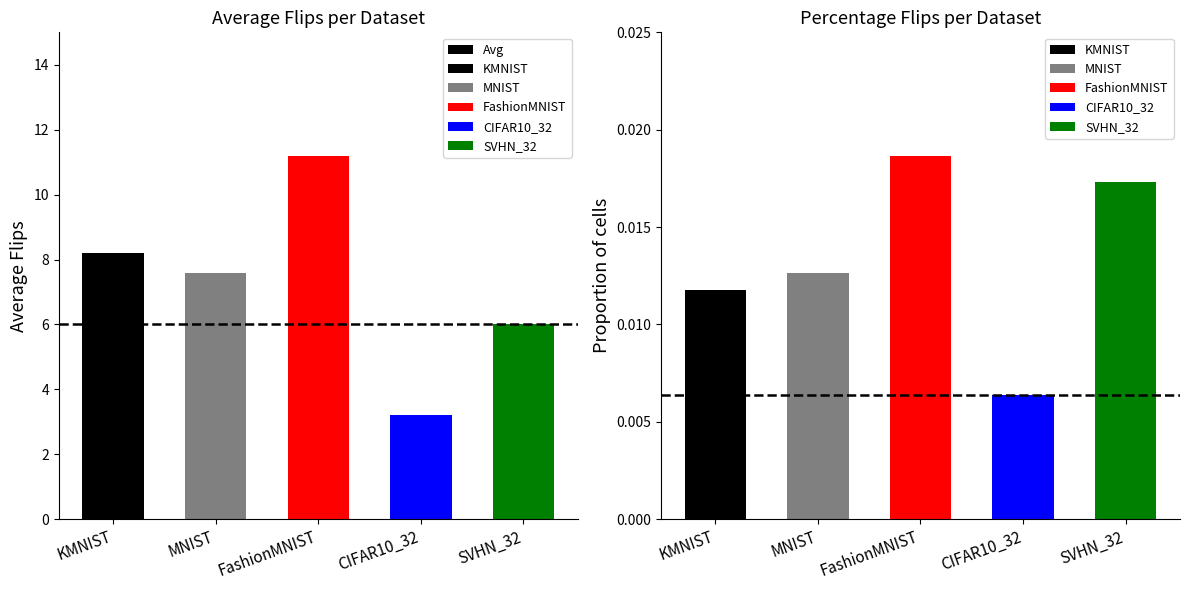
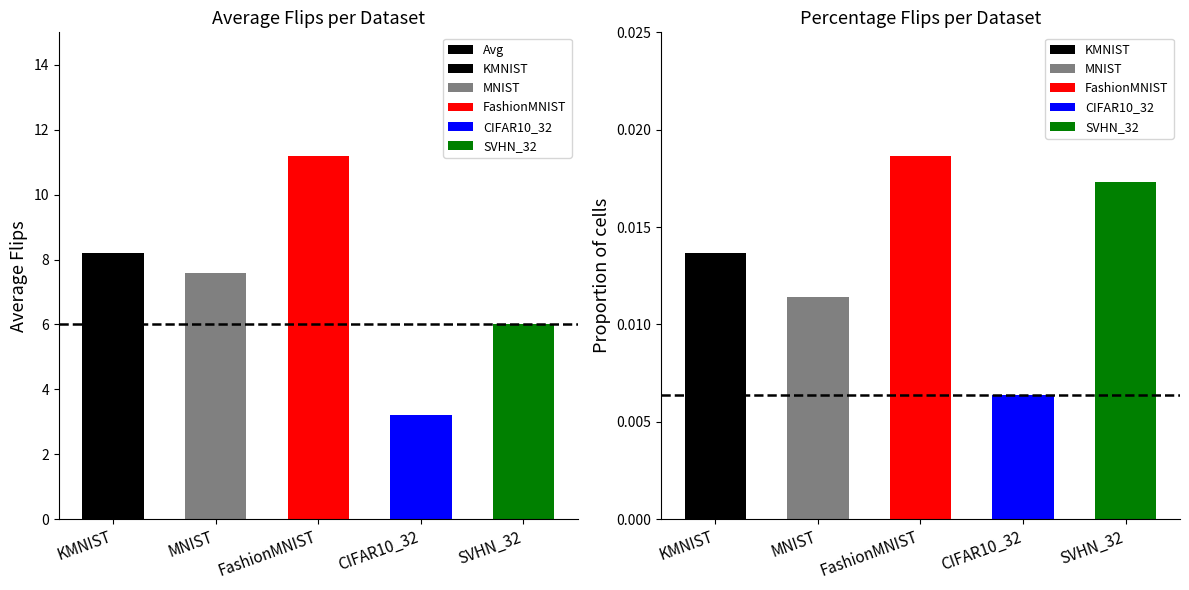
Percentage Flips per Dataset, KMNIST: 0.0118 -> 0.0137
Percentage Flips per Dataset, MNIST: 0.0127 -> 0.0114
